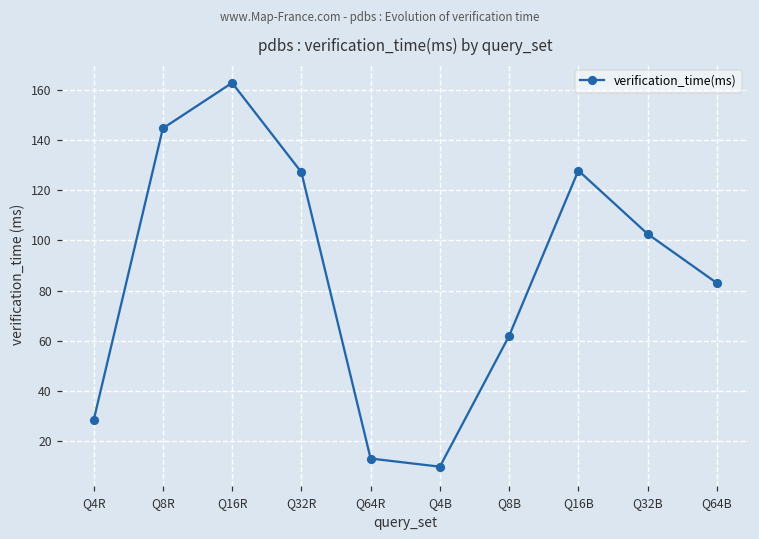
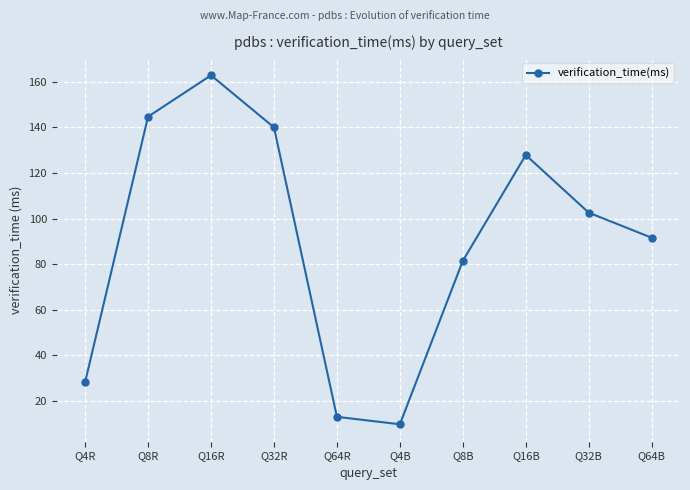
Q32R: 127 -> 140
Q8B: 62 -> 81
Q64B: 83 -> 92
